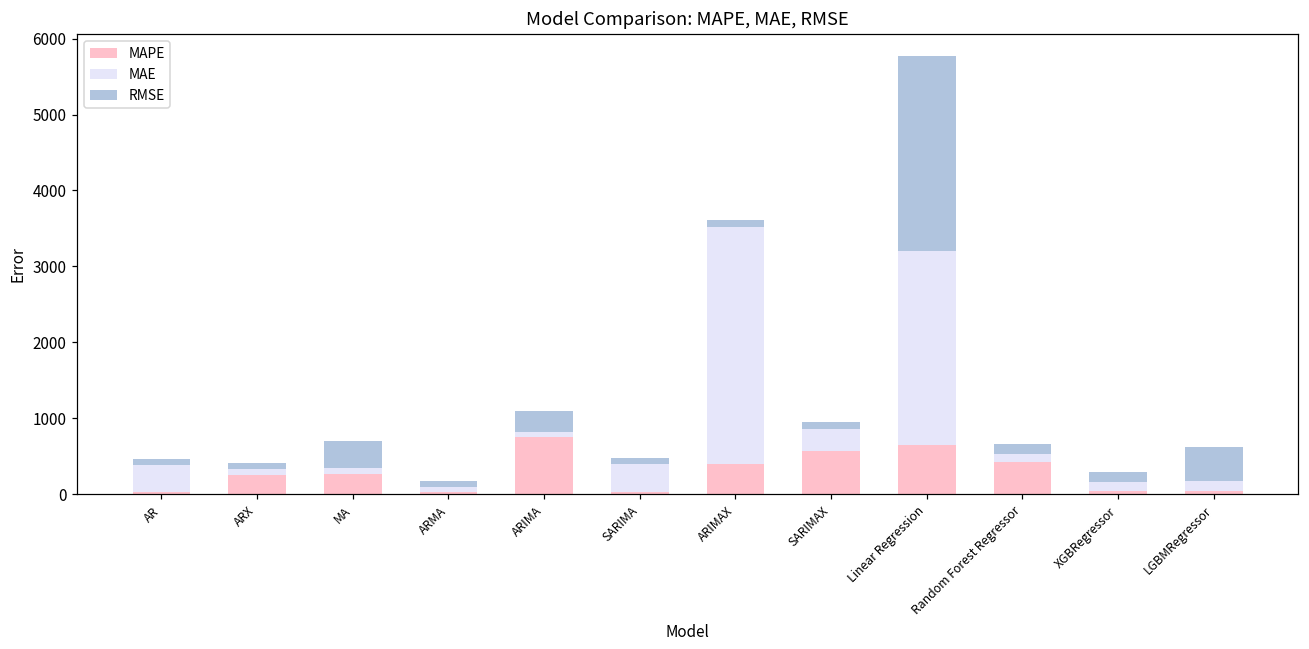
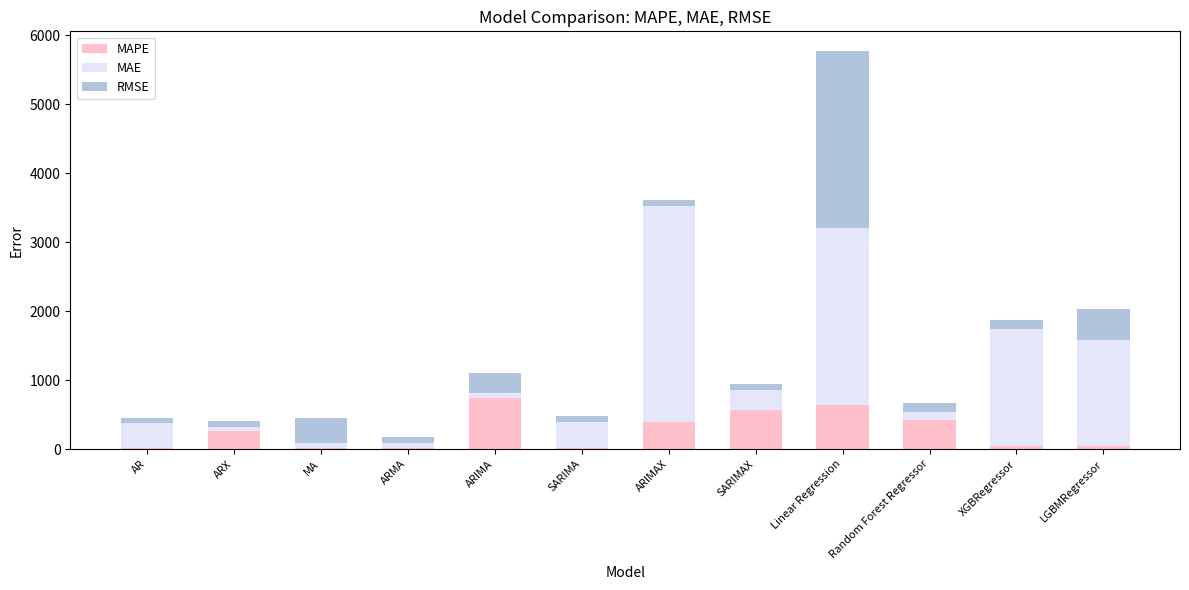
MAPE, MA: 300 -> 0
MAE, XGBRegressor: 100 -> 1700
MAE, LGBMRegressor: 100 -> 1500
